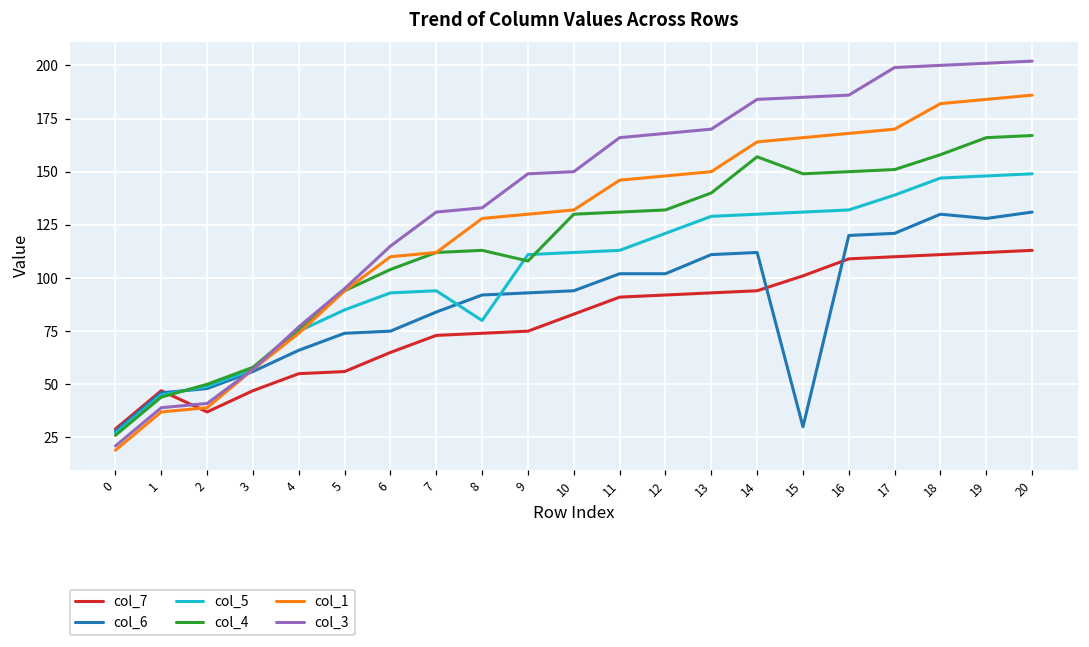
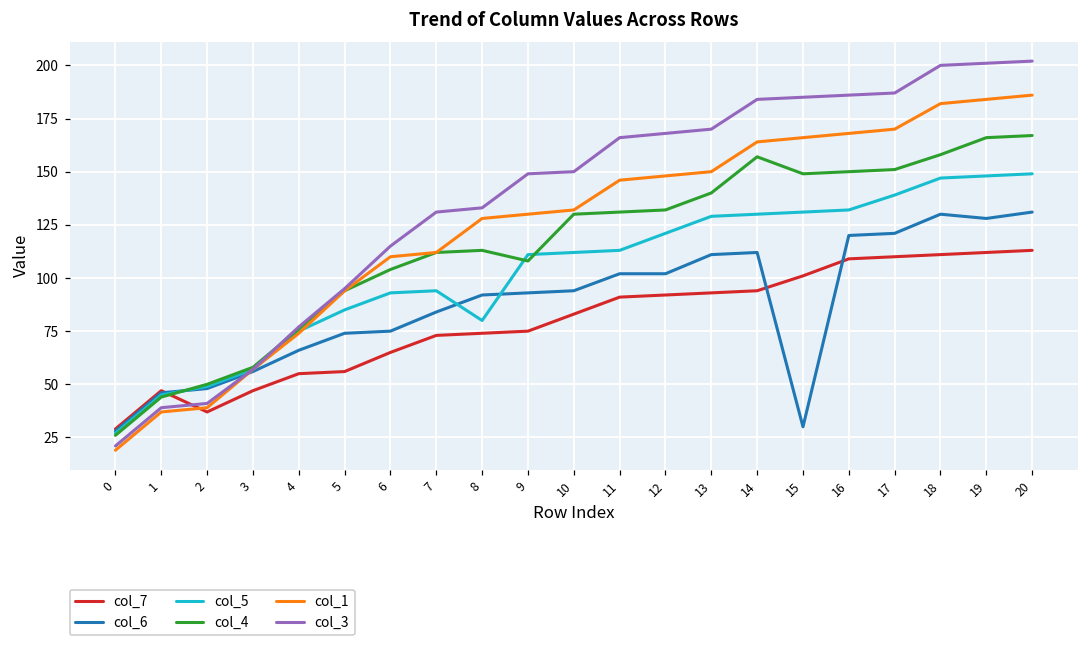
col_3, 17: 199 -> 187
